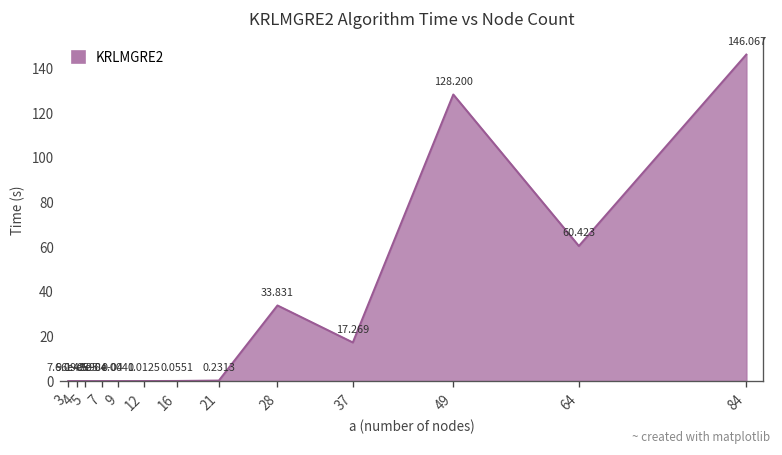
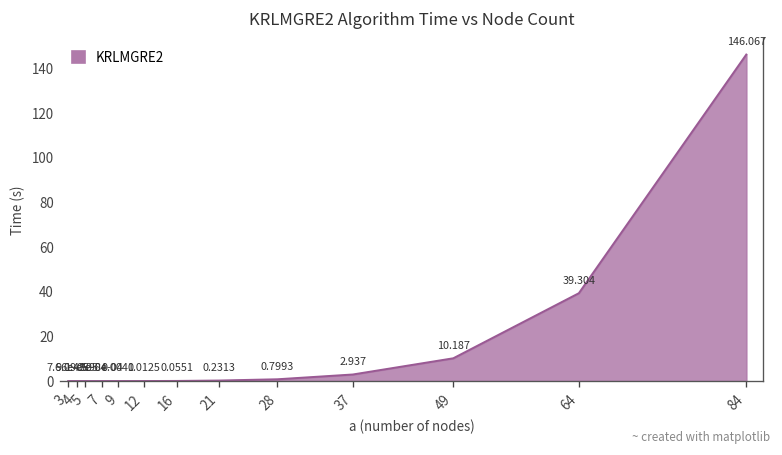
28: 33.831 -> 0.7993
37: 17.269 -> 2.937
49: 128.200 -> 10.187
64: 60.423 -> 39.304
